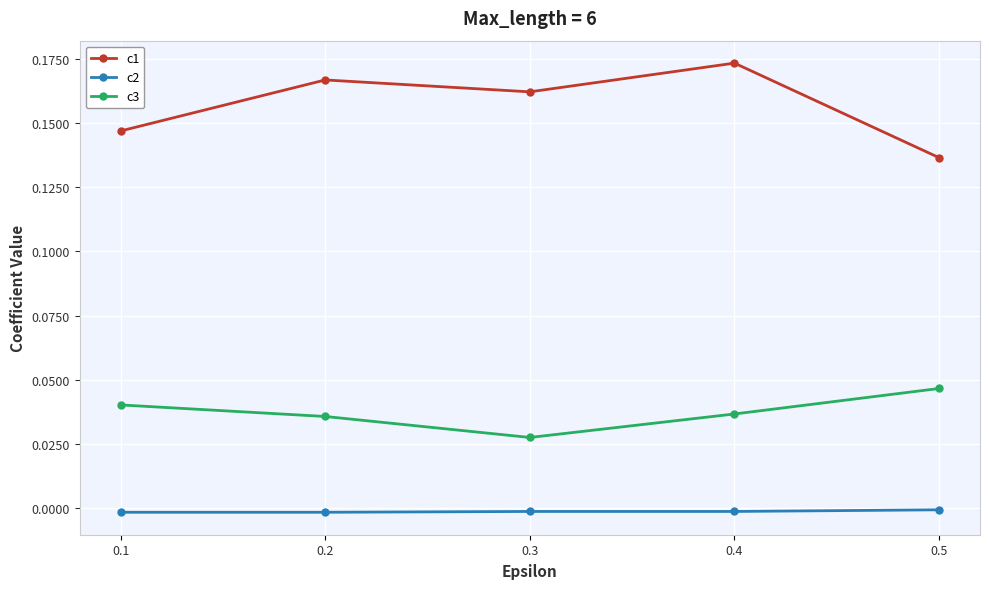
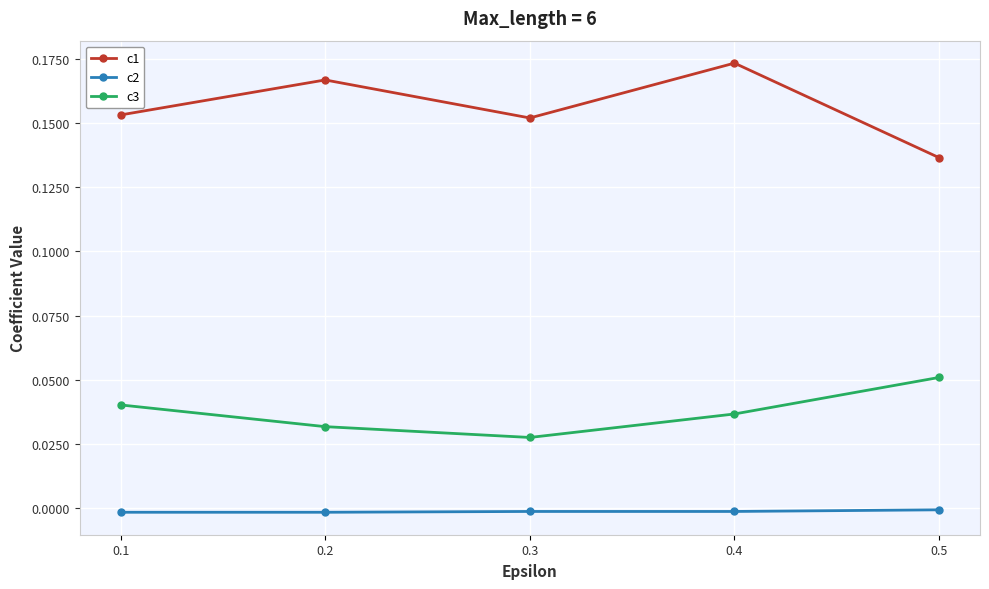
c1, 0.1: 0.147 -> 0.153
c3, 0.2: 0.036 -> 0.032
c1, 0.3: 0.162 -> 0.152
c3, 0.5: 0.047 -> 0.051
